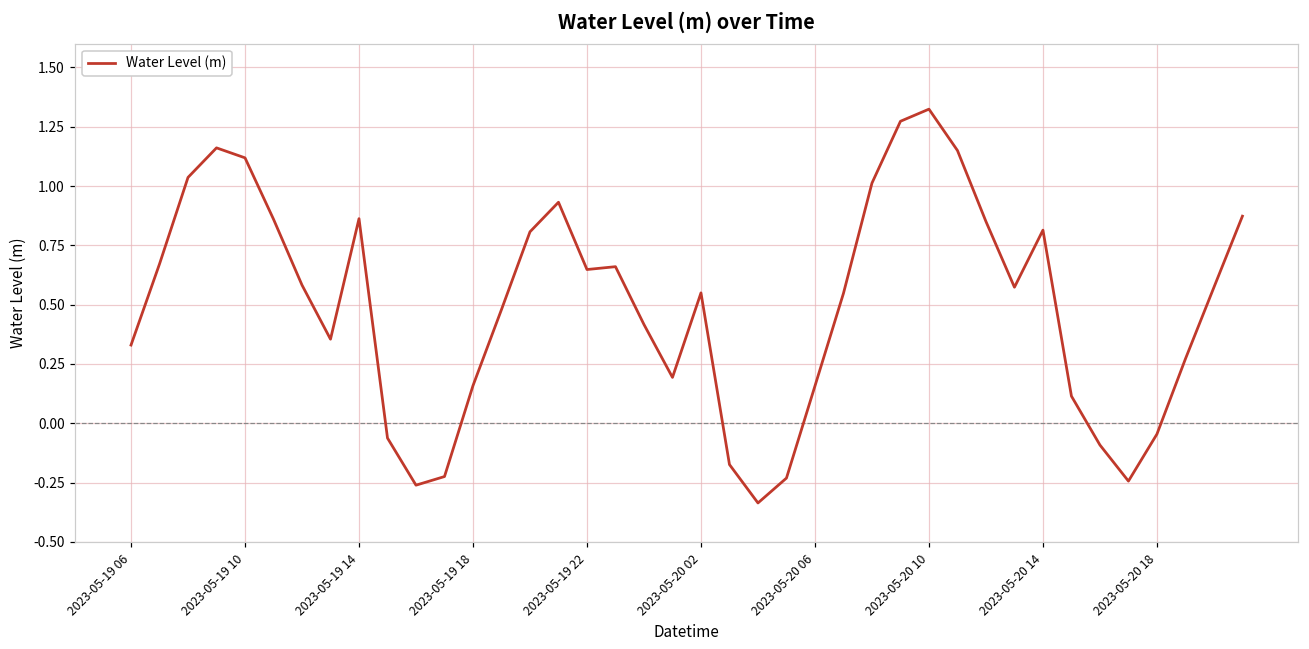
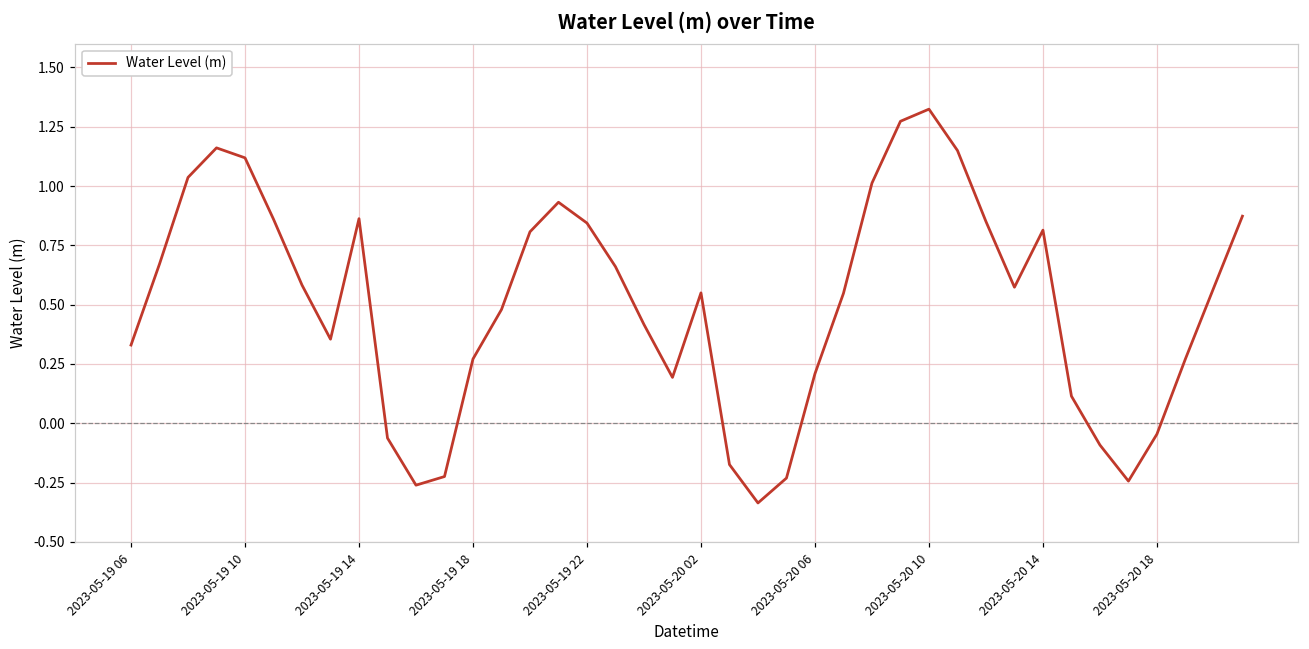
2023-05-19 18: 0.16 -> 0.27
2023-05-19 22: 0.65 -> 0.84
2023-05-20 06: 0.16 -> 0.21
